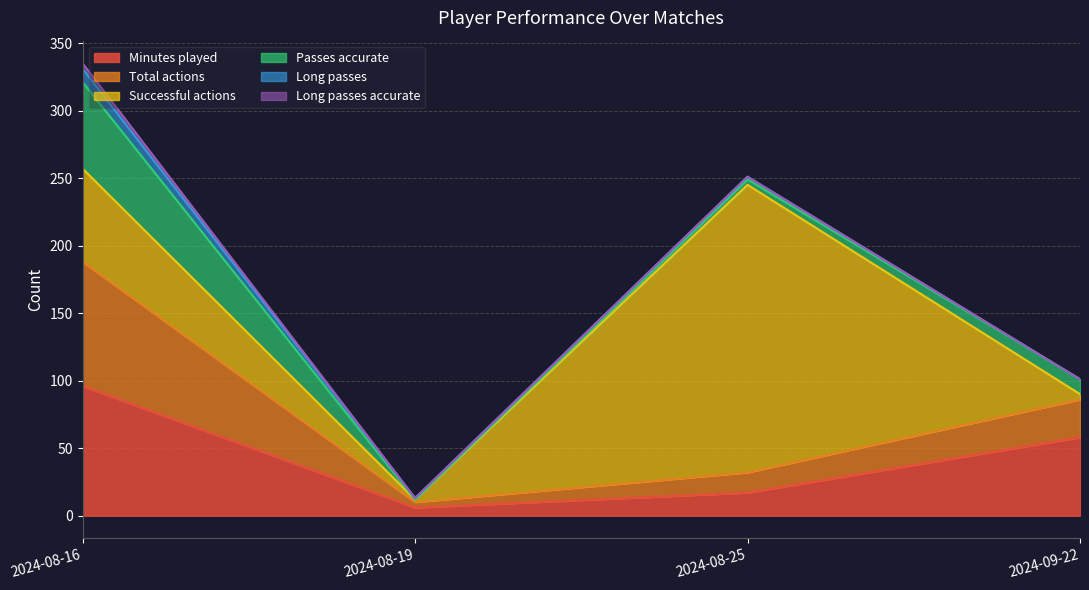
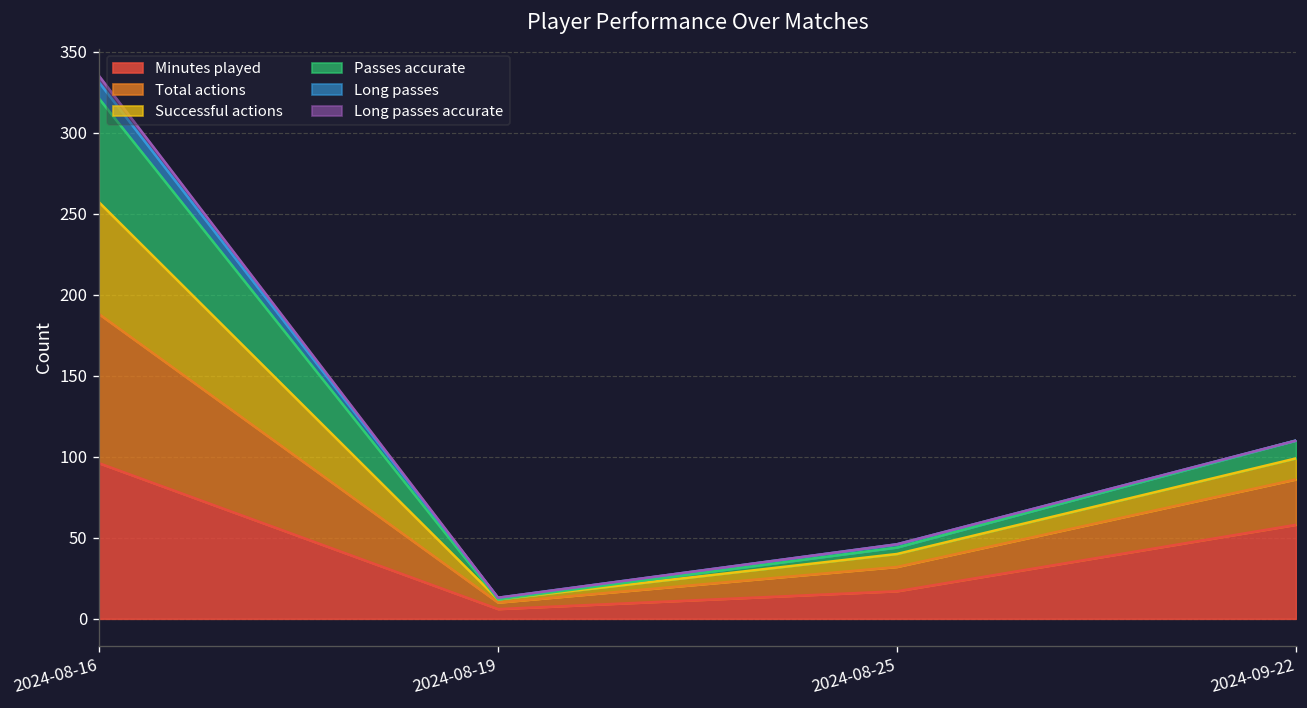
Successful actions, 2024-08-25: 213 -> 8
Successful actions, 2024-09-22: 4 -> 13
